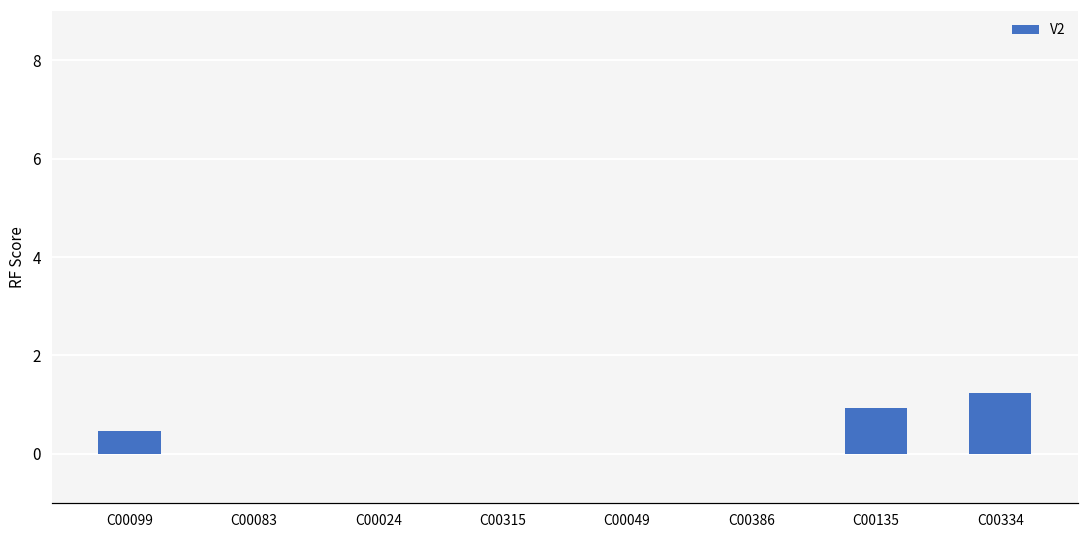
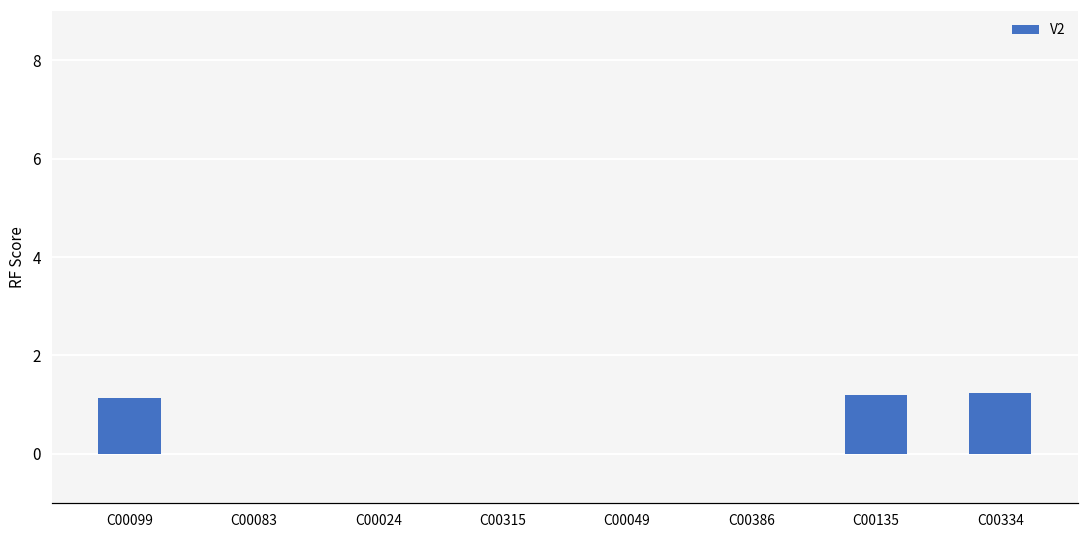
C00099: 0.5 -> 1.1
C00135: 0.9 -> 1.2
